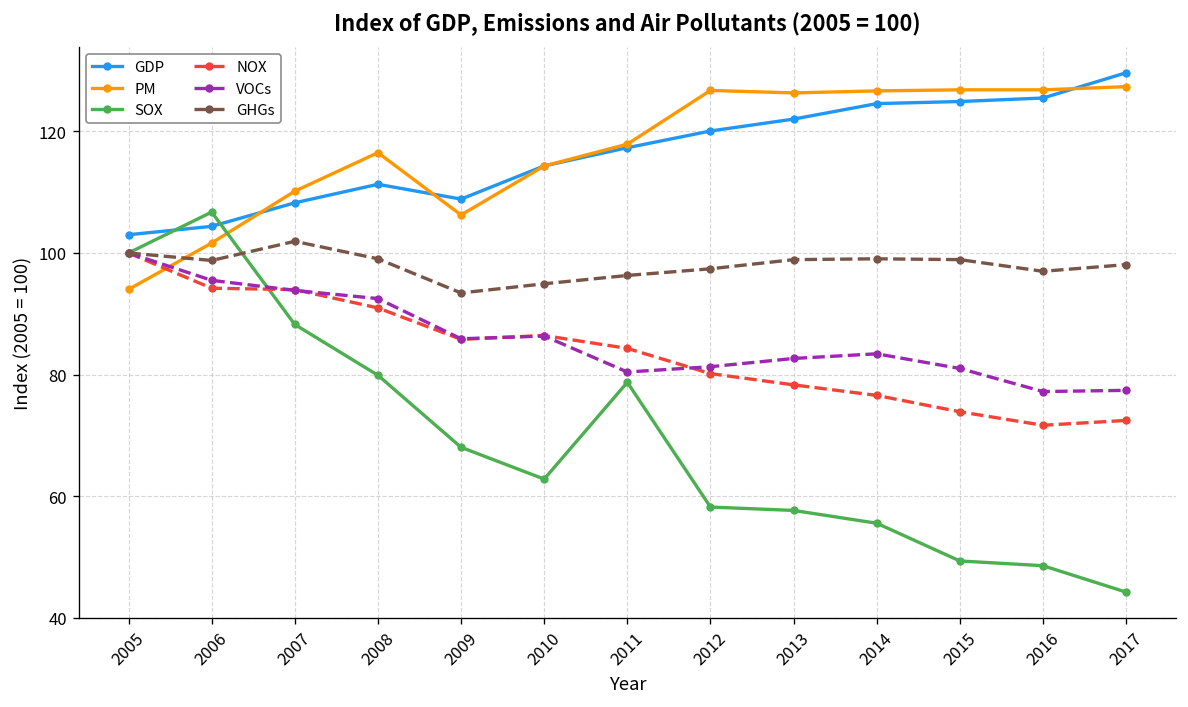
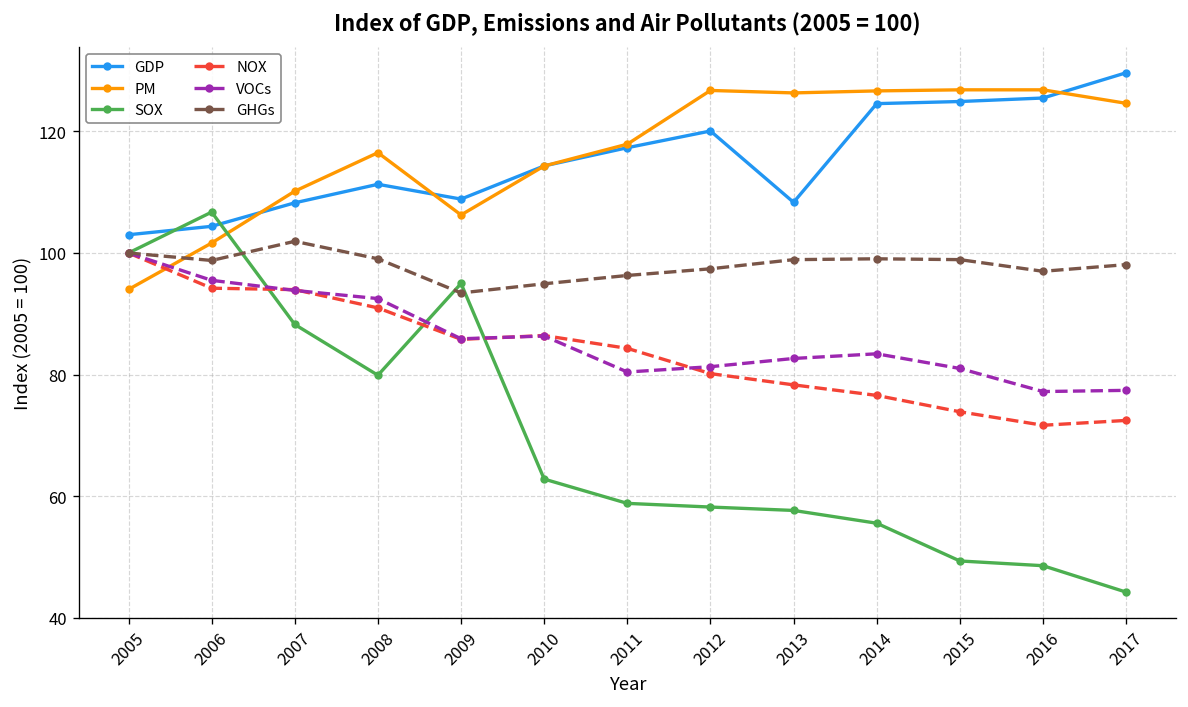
SOX, 2009: 68 -> 95
SOX, 2011: 79 -> 59
GDP, 2013: 122 -> 108
PM, 2017: 127 -> 125
